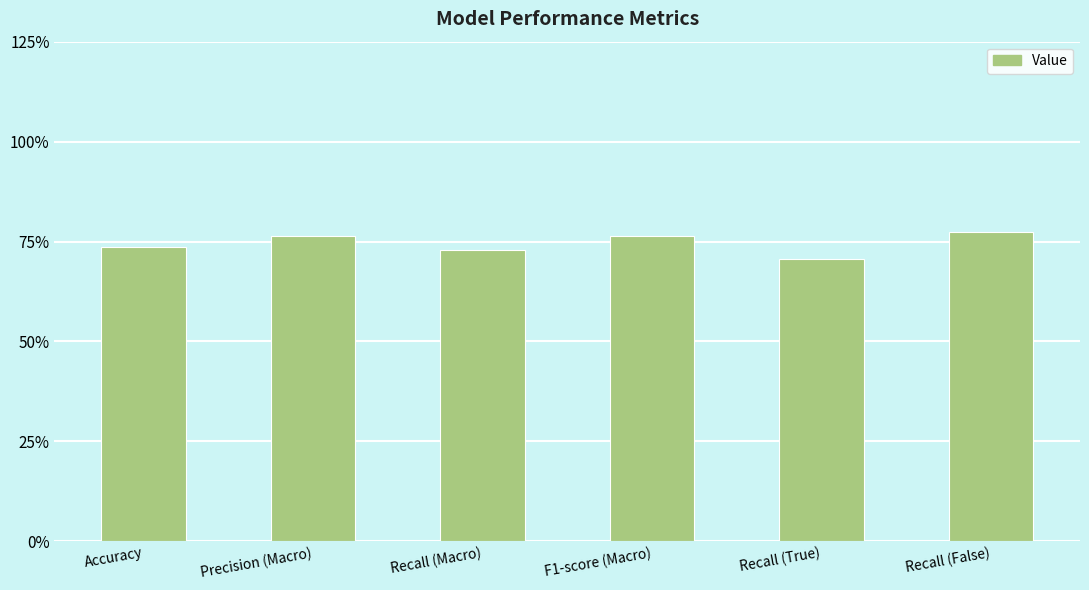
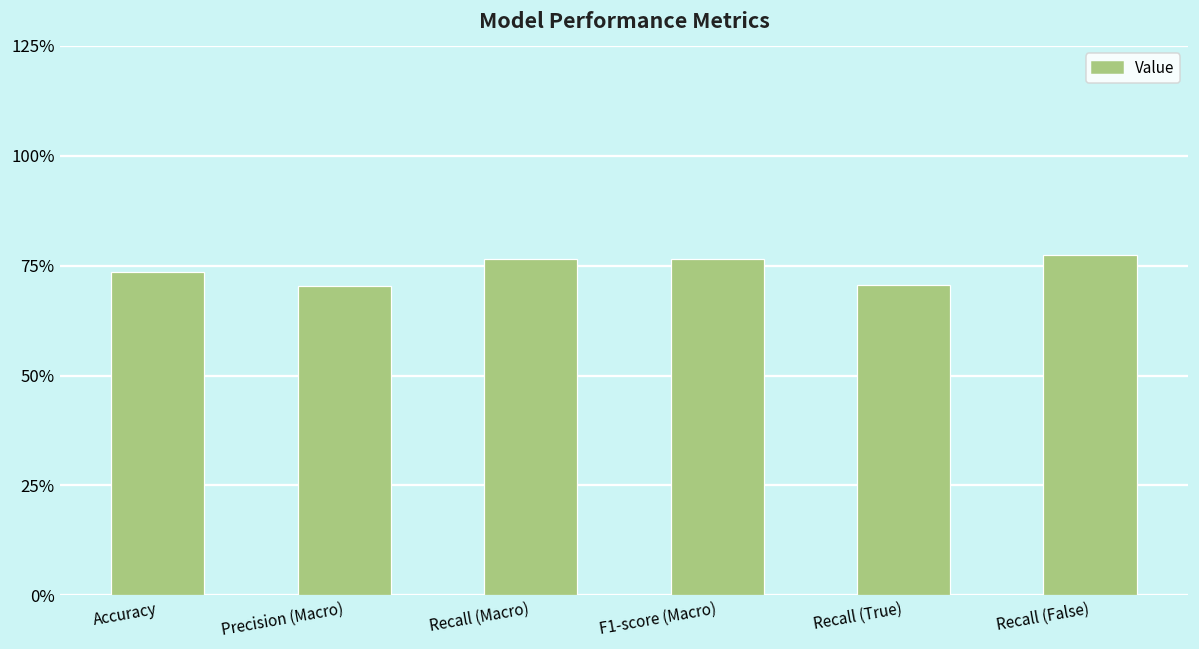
Precision (Macro): 76% -> 70%
Recall (Macro): 73% -> 76%
